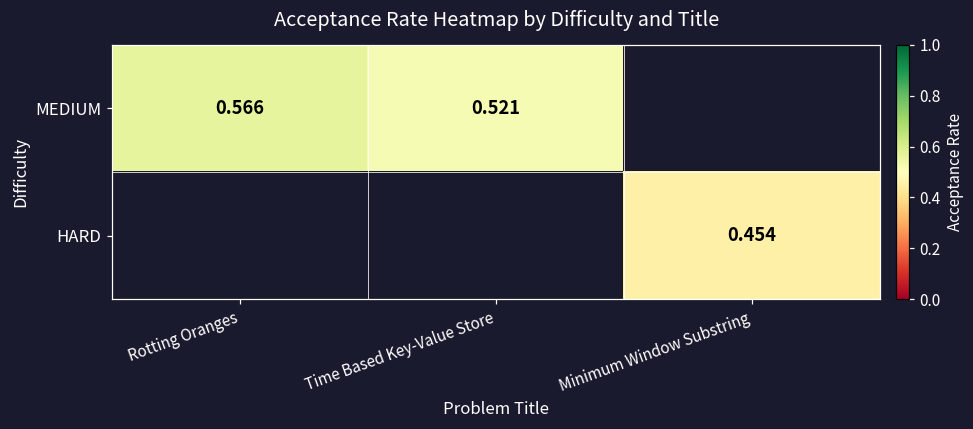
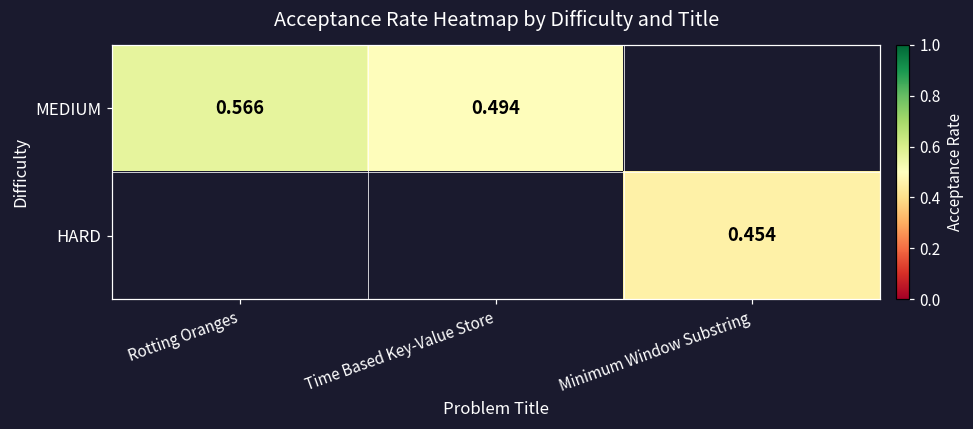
MEDIUM, Time Based Key-Value Store: 0.521 -> 0.494
